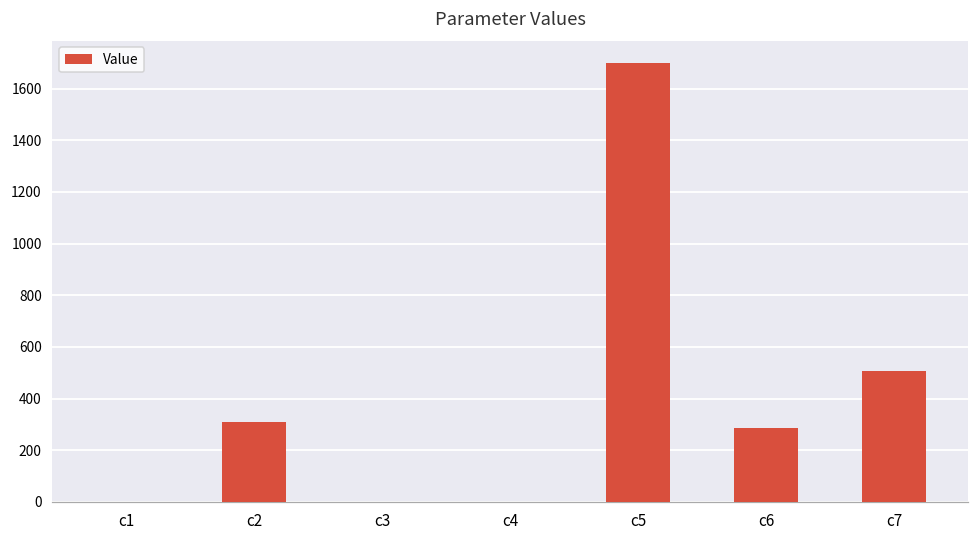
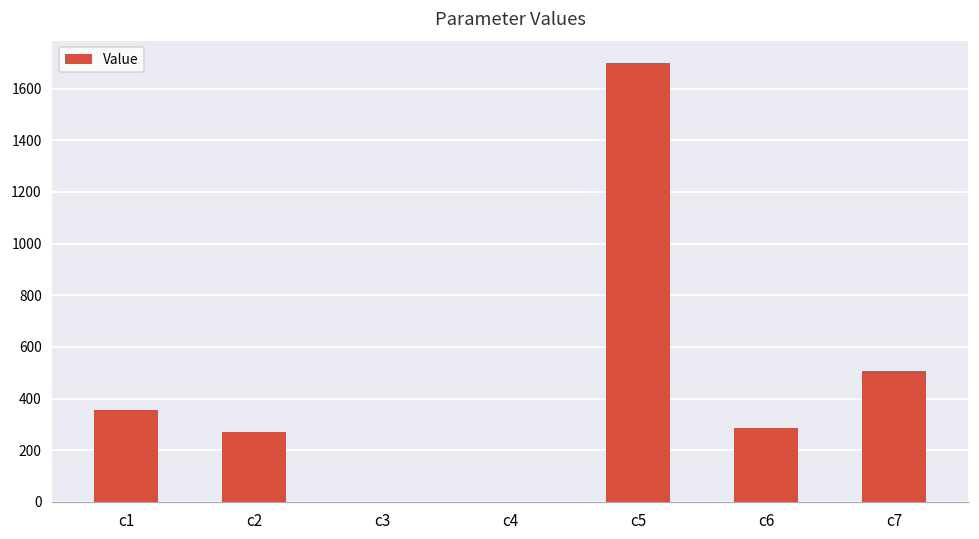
c1: 0 -> 360
c2: 310 -> 270
